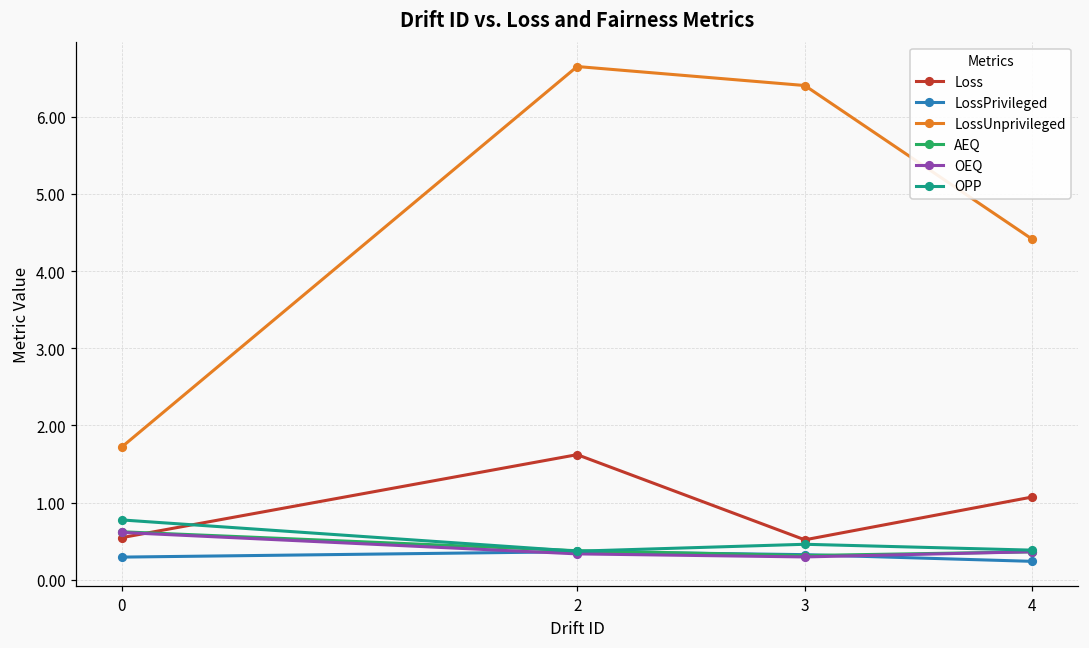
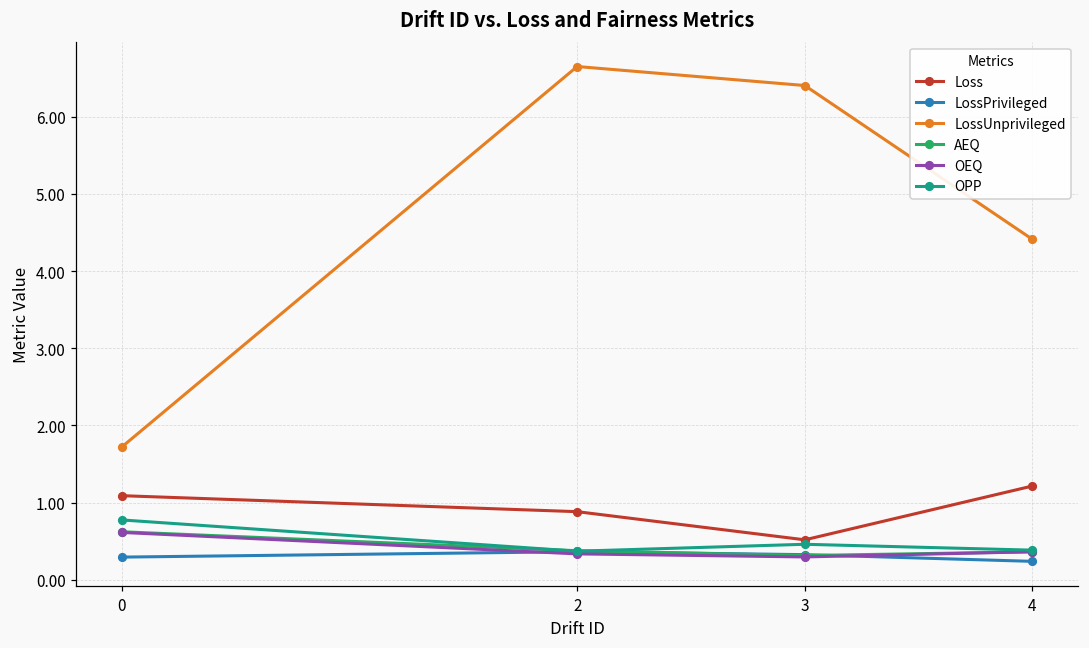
Loss, 0: 0.5 -> 1.1
Loss, 2: 1.6 -> 0.9
Loss, 4: 1.1 -> 1.2
